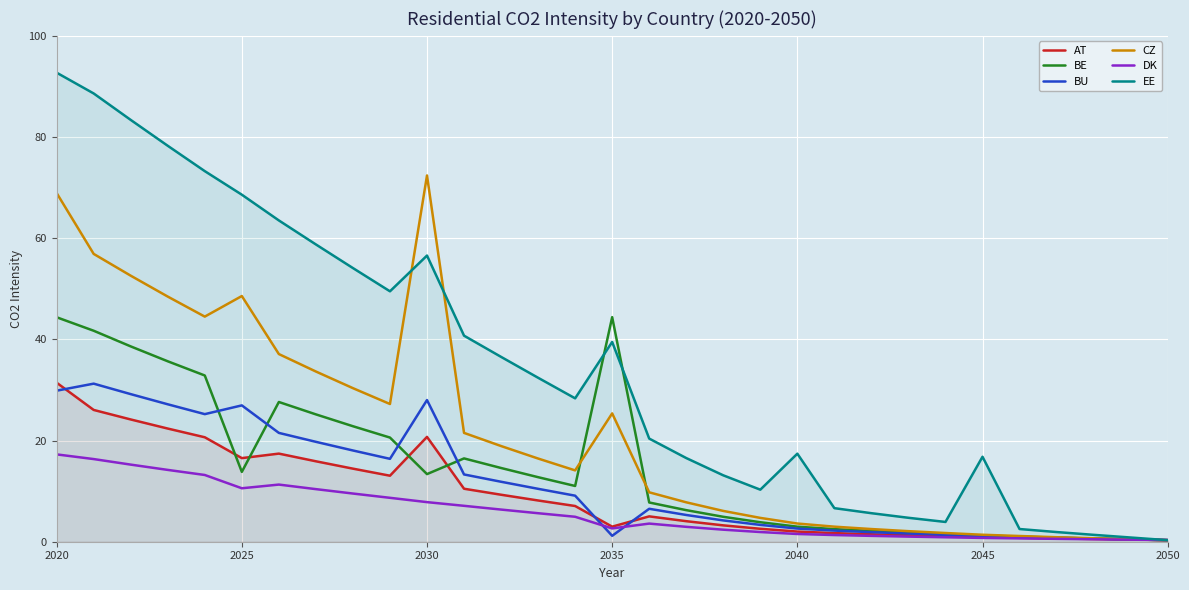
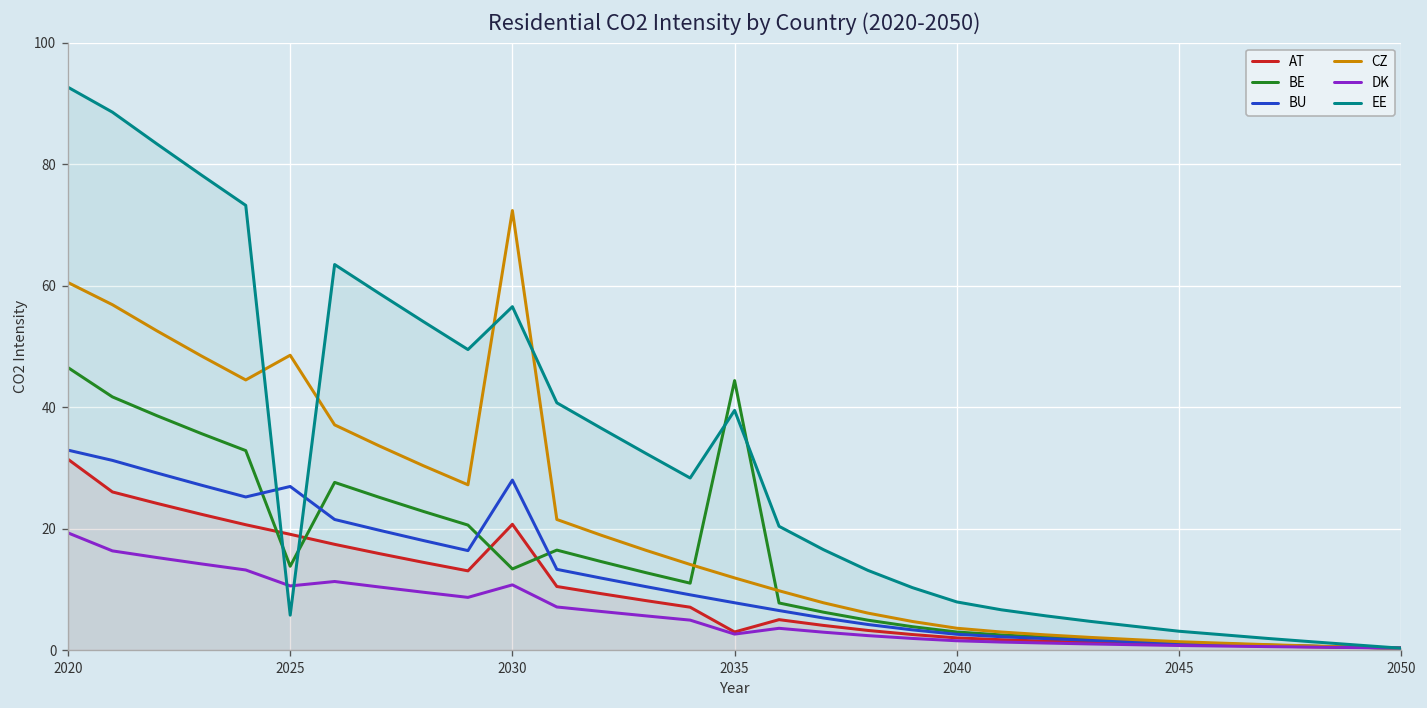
BE, 2020: 44 -> 47
BU, 2020: 30 -> 33
CZ, 2020: 69 -> 61
DK, 2020: 17 -> 19
AT, 2025: 17 -> 19
EE, 2025: 69 -> 6
DK, 2030: 8 -> 11
BU, 2035: 1 -> 8
CZ, 2035: 25 -> 12
EE, 2040: 17 -> 8
EE, 2045: 17 -> 3
